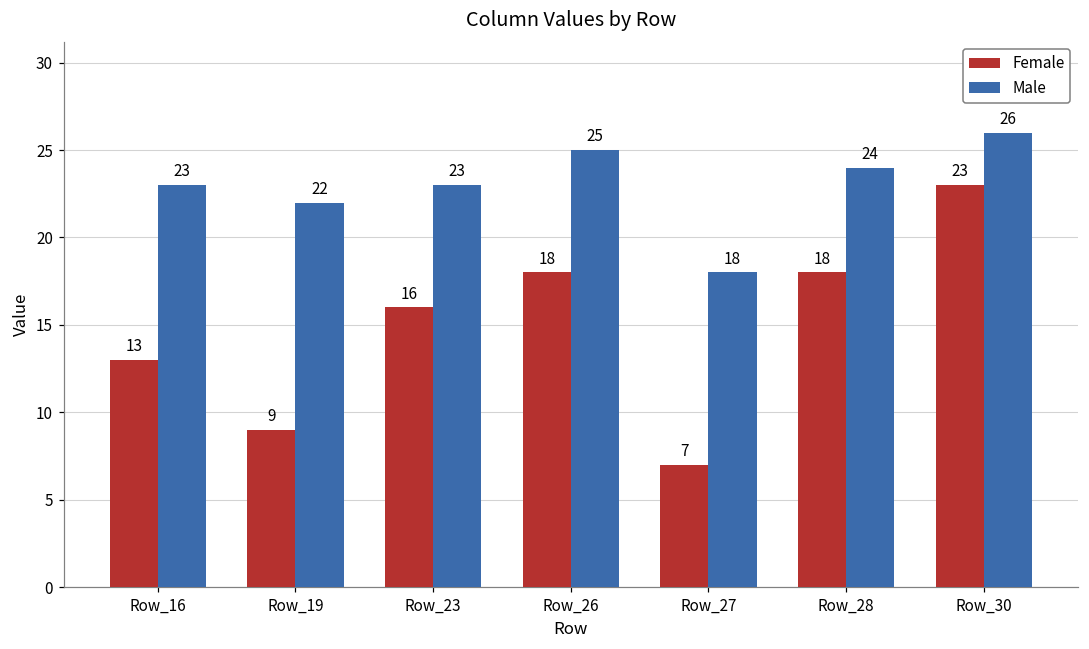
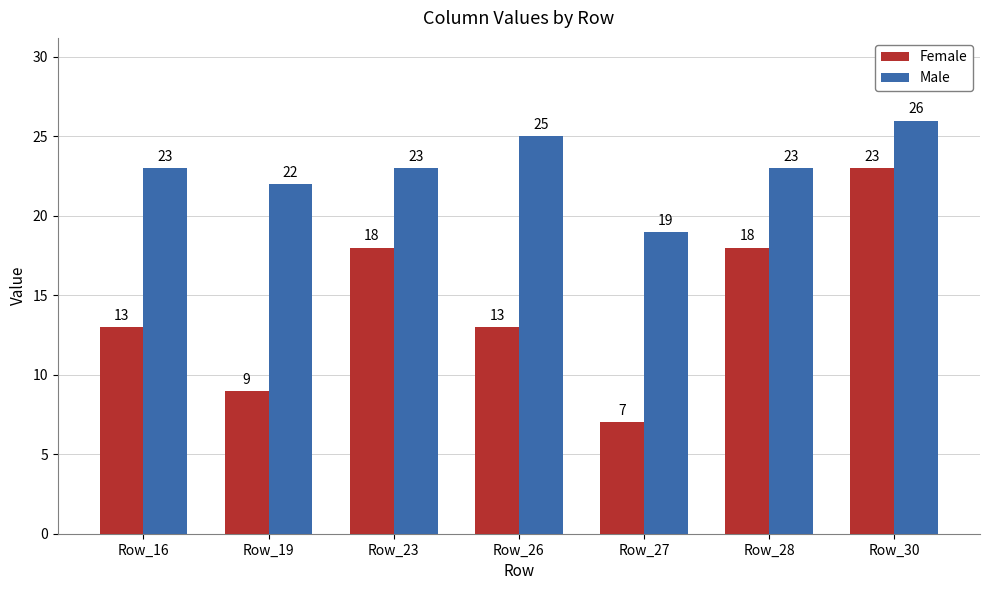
Female, Row_23: 16 -> 18
Female, Row_26: 18 -> 13
Male, Row_27: 18 -> 19
Male, Row_28: 24 -> 23
